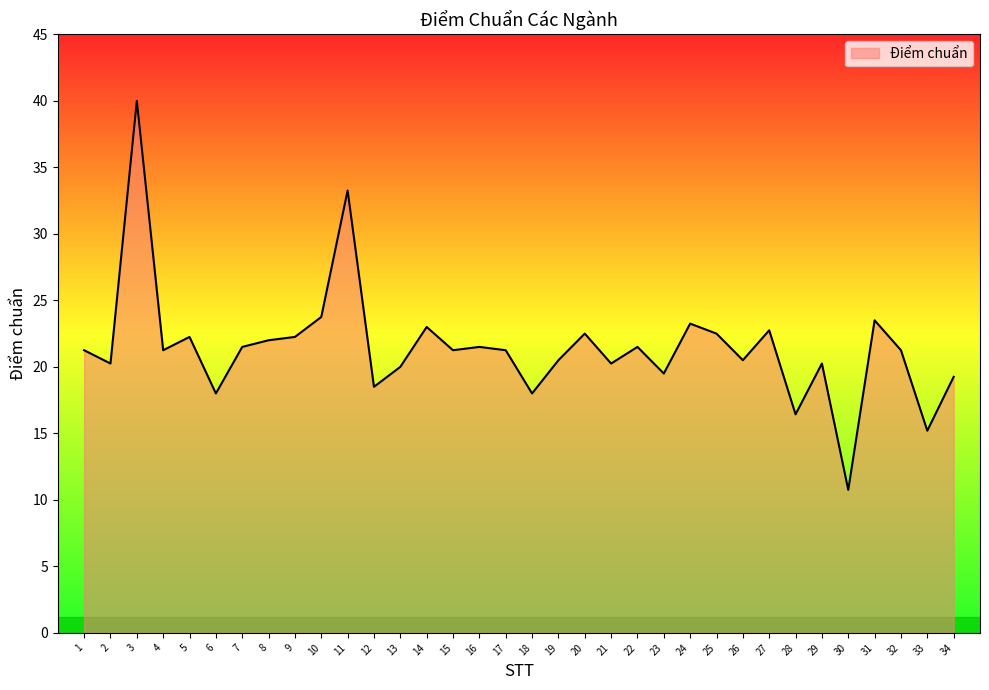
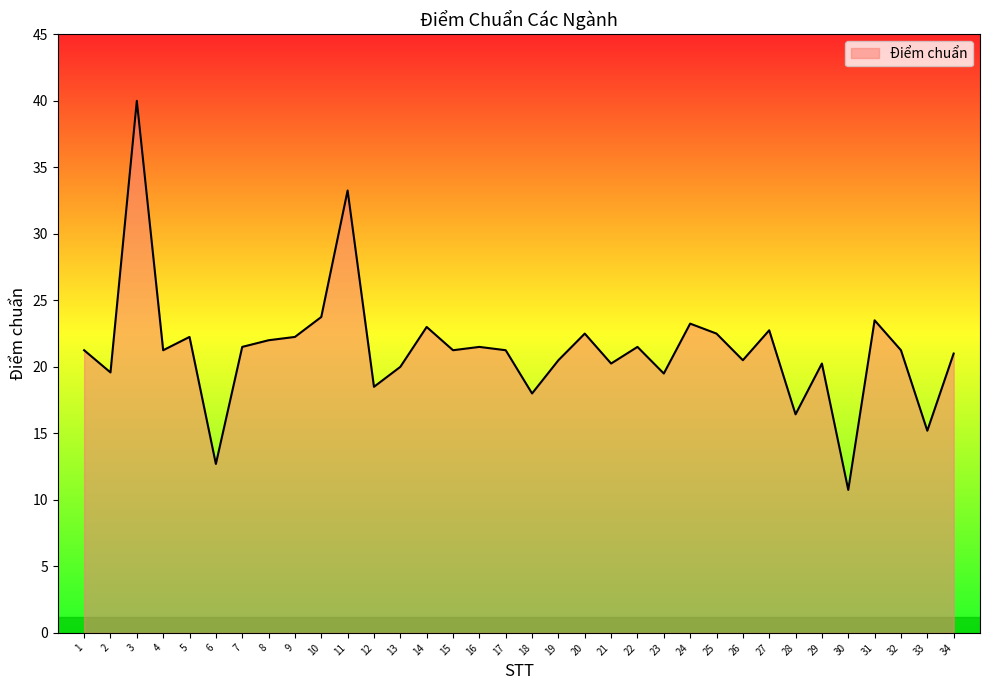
2: 20.3 -> 19.6
6: 18.0 -> 12.7
34: 19.3 -> 21.0
